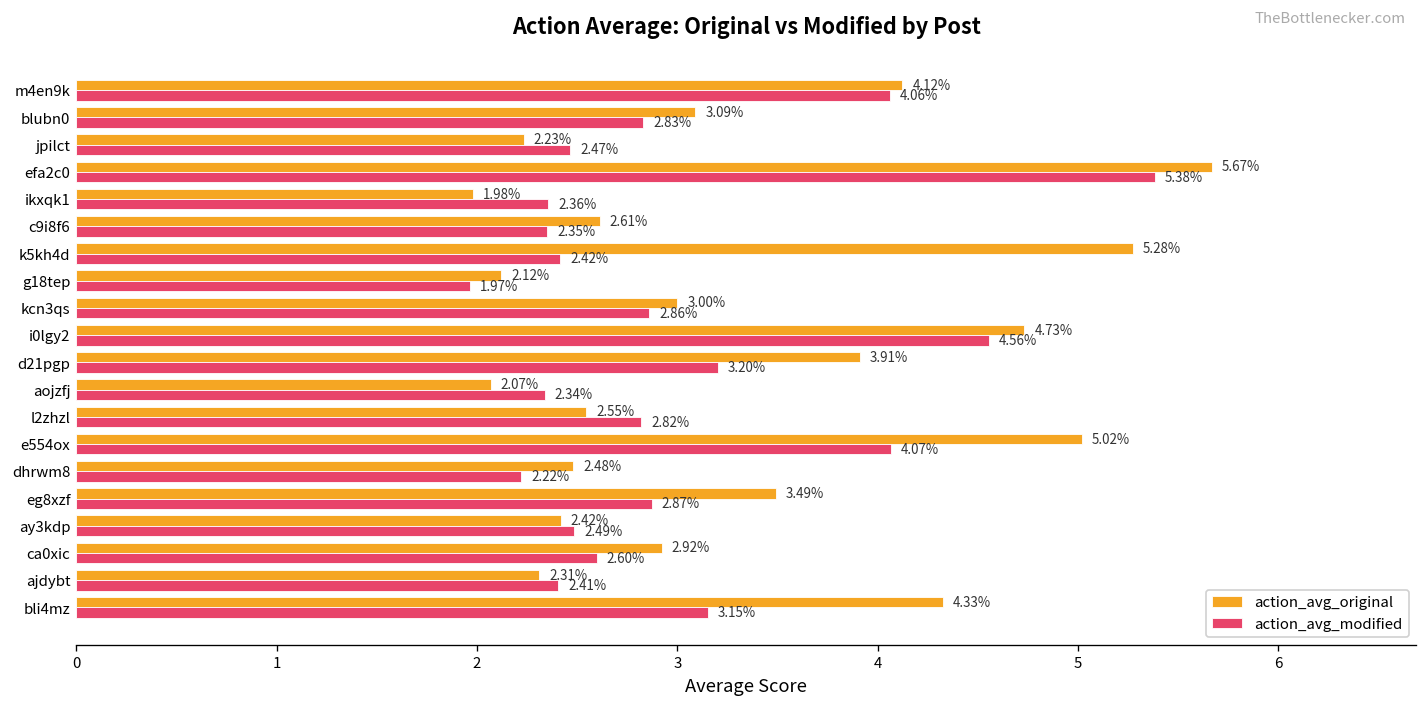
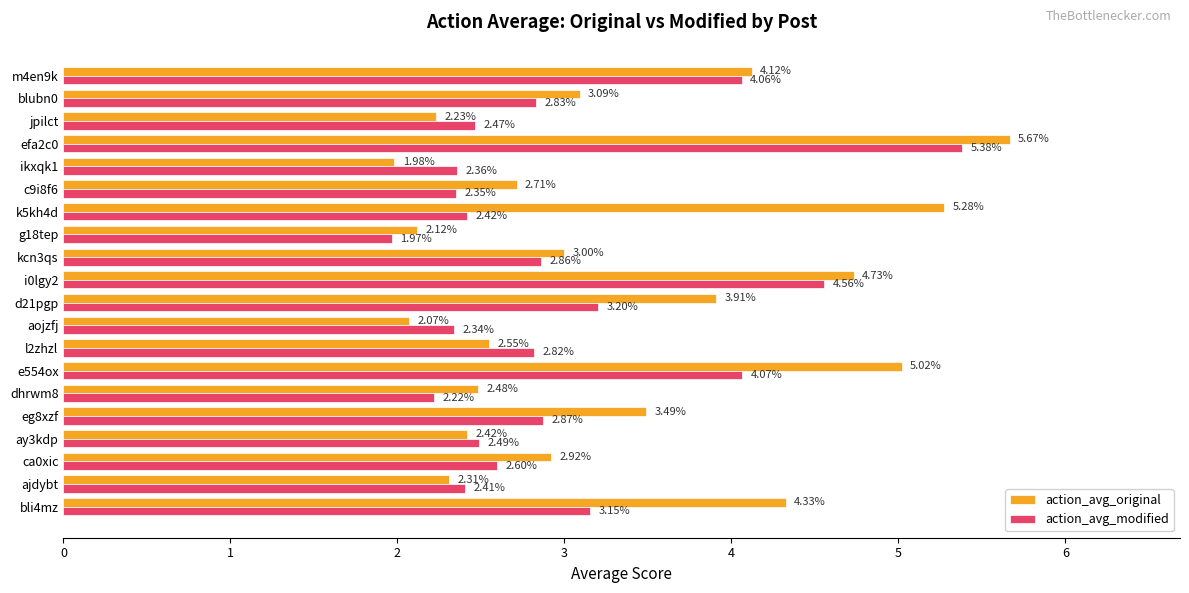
action_avg_original, c9i8f6: 2.61% -> 2.71%
